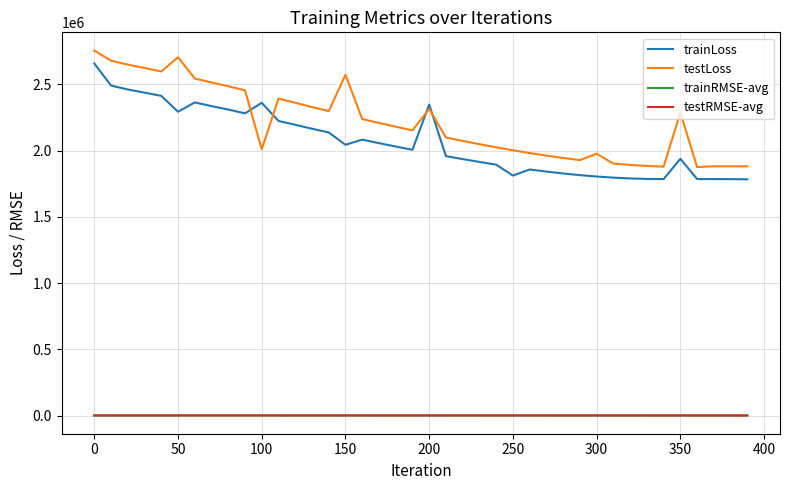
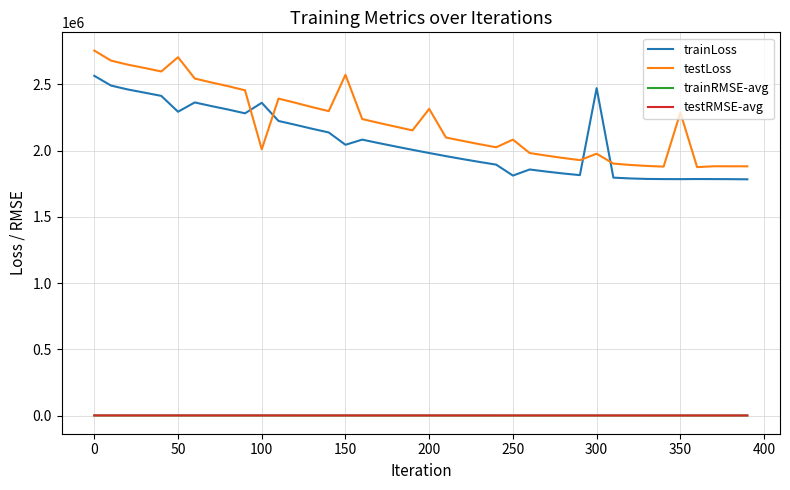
trainLoss, 0: 2660000 -> 2560000
trainLoss, 200: 2350000 -> 1980000
testLoss, 250: 2000000 -> 2080000
trainLoss, 300: 1800000 -> 2470000
trainLoss, 350: 1940000 -> 1790000
